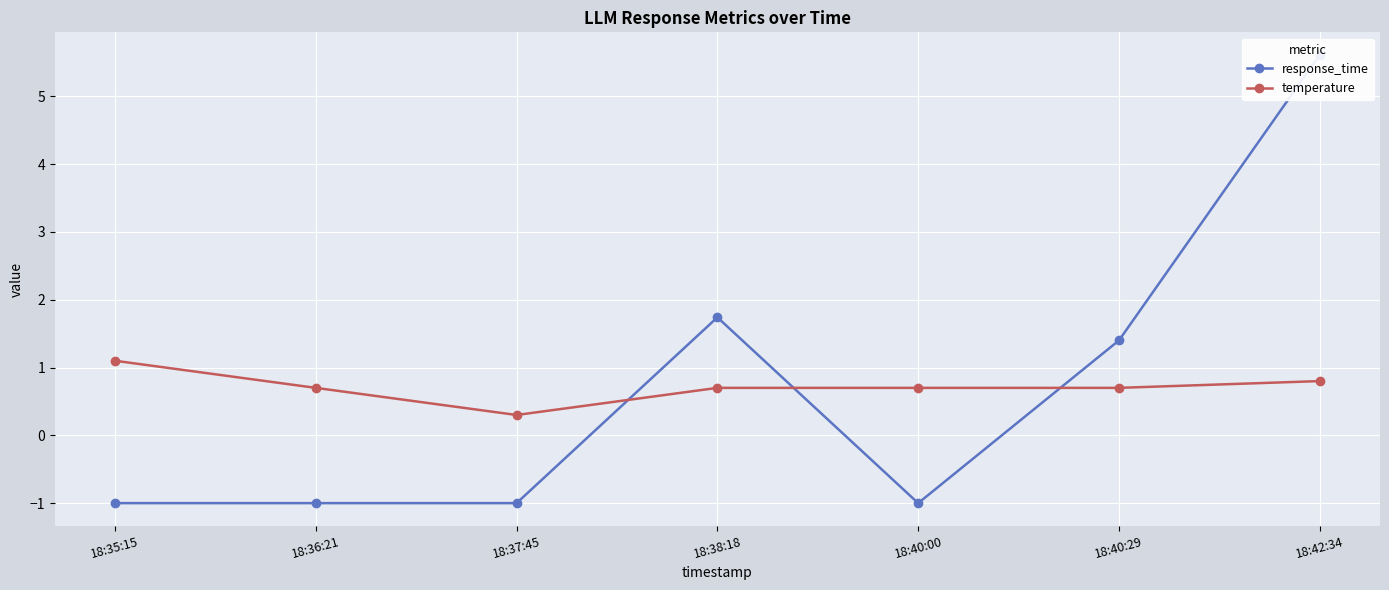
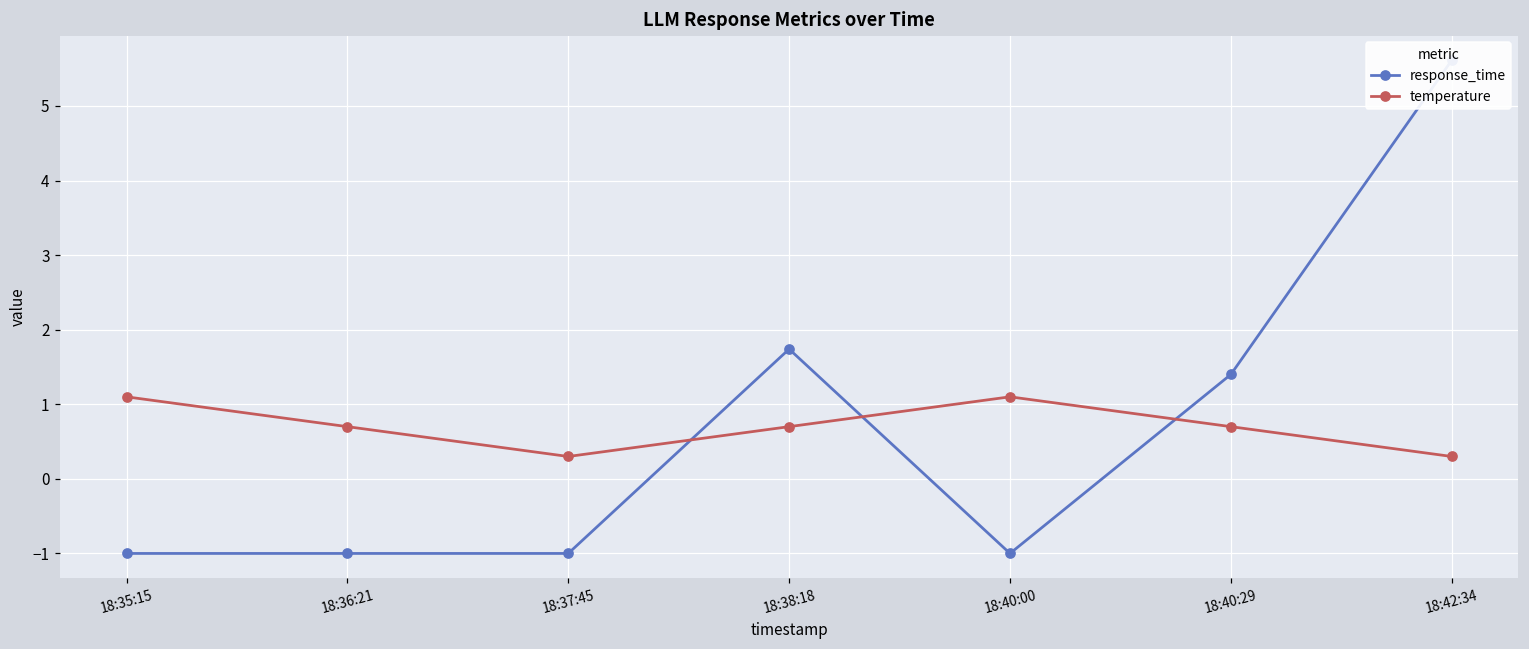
temperature, 18:40:00: 0.7 -> 1.1
temperature, 18:42:34: 0.8 -> 0.3
